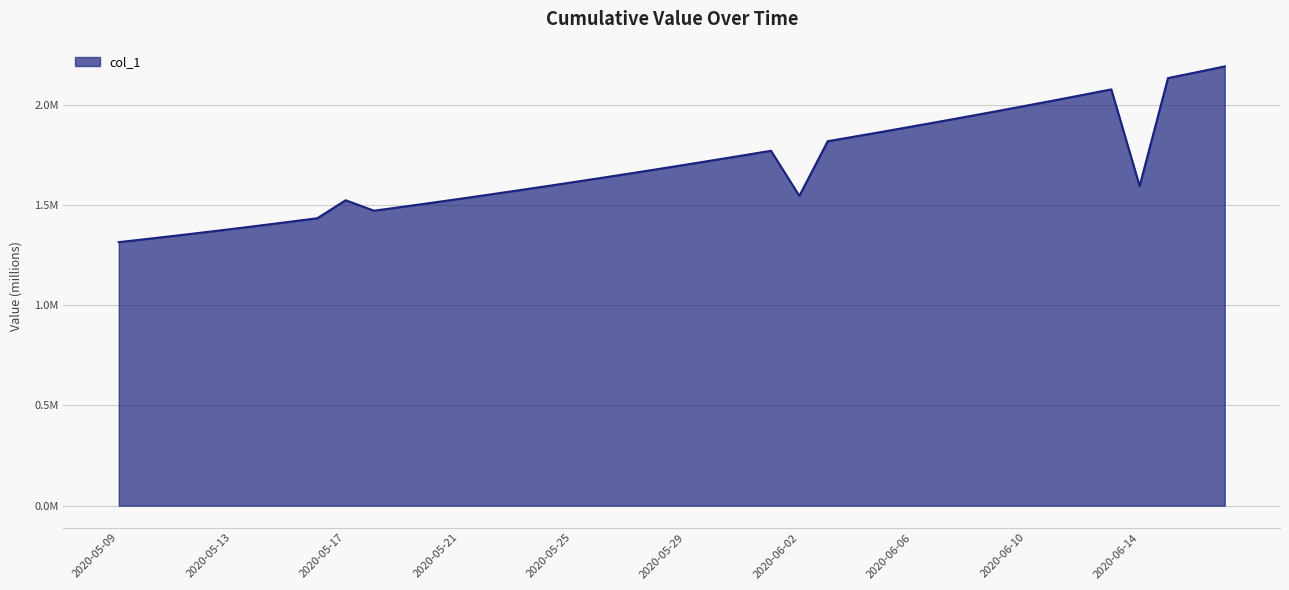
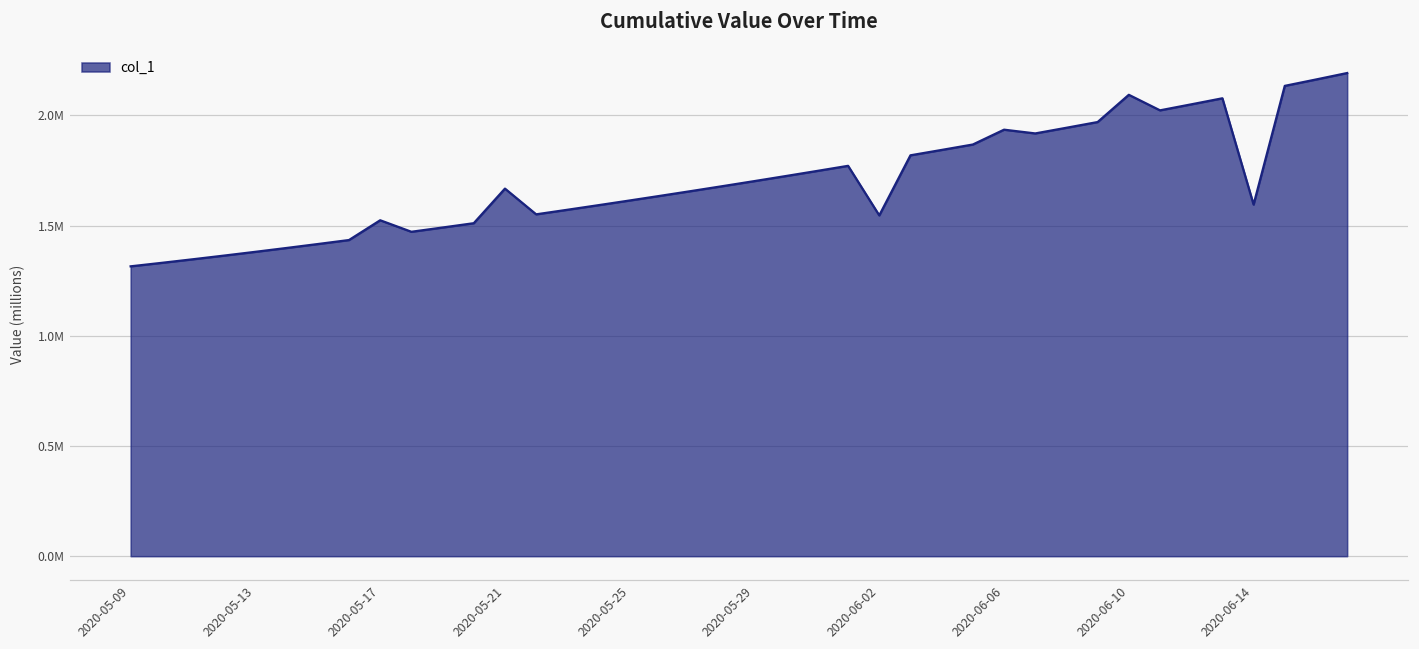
2020-05-21: 1530000 -> 1670000
2020-06-06: 1890000 -> 1940000
2020-06-10: 2000000 -> 2090000
